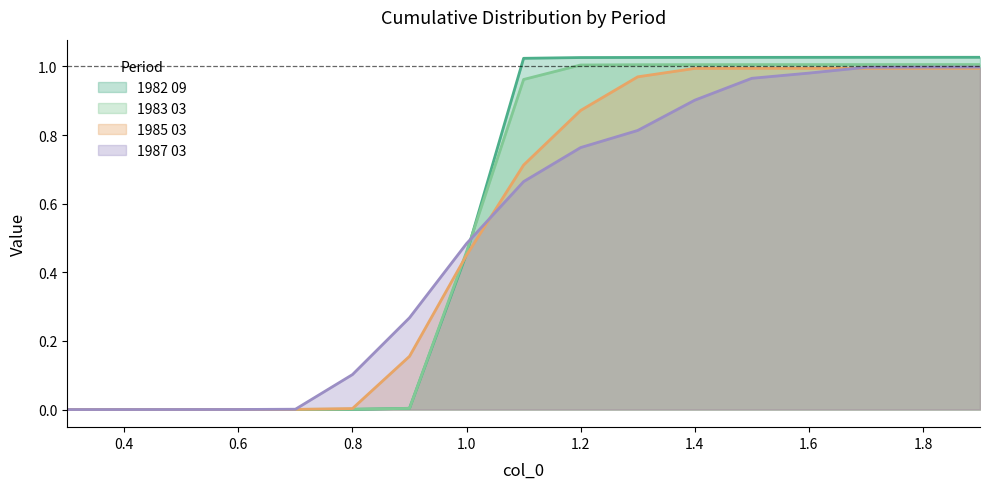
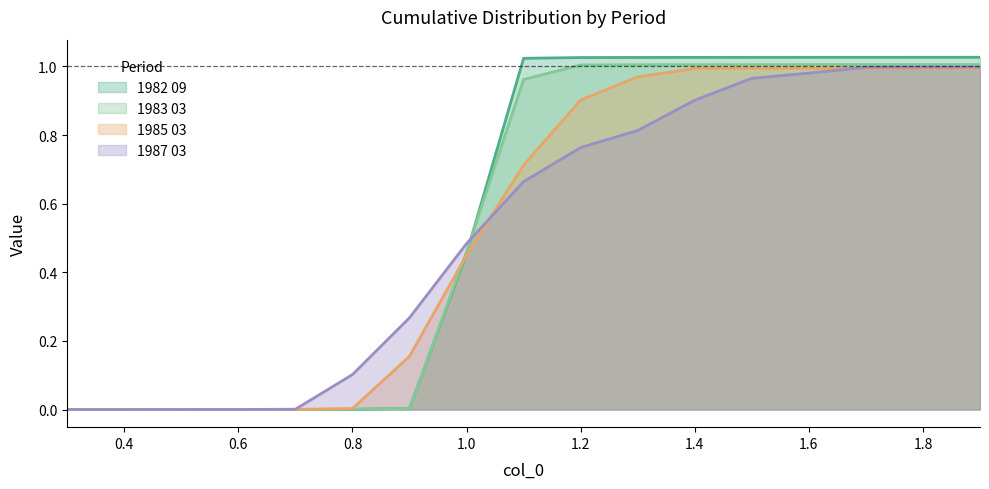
1985 03, 1.2: 0.87 -> 0.90
